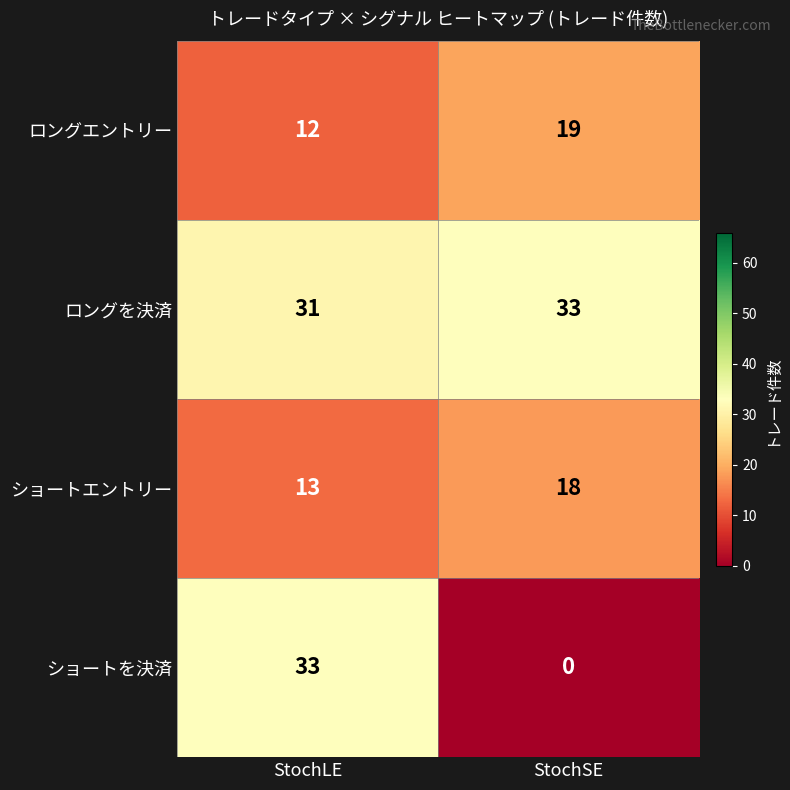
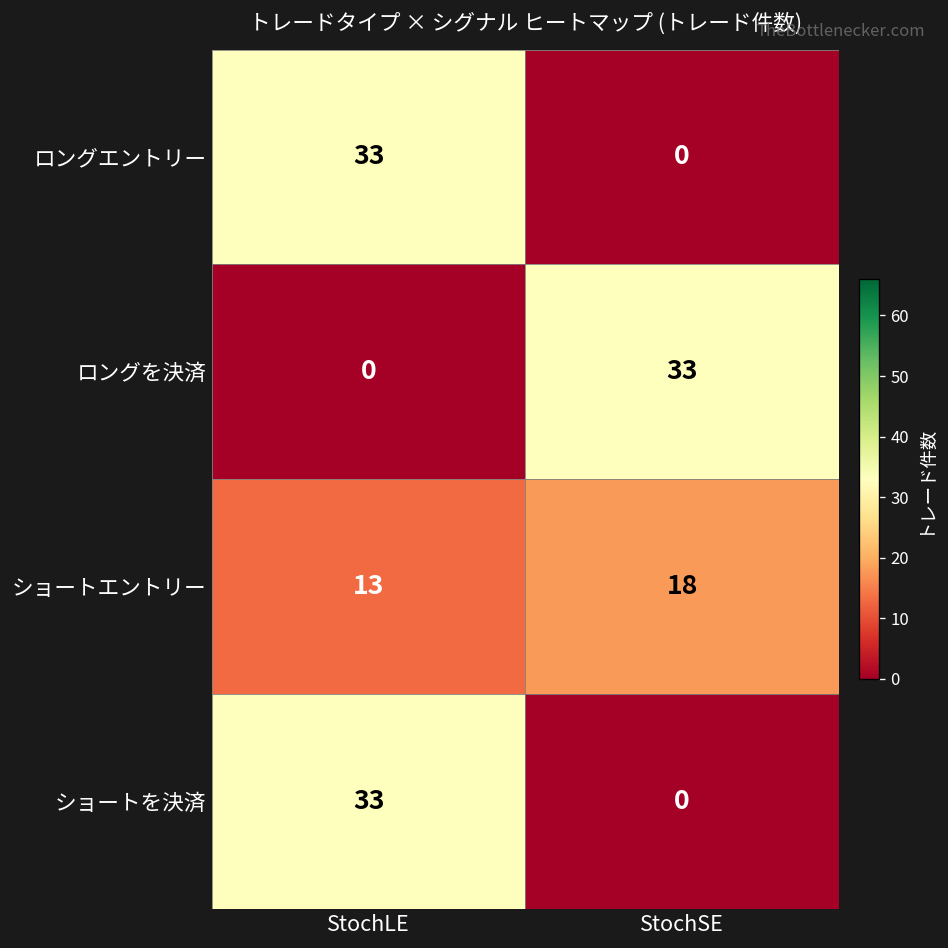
ロングエントリー, StochLE: 12 -> 33
ロングエントリー, StochSE: 19 -> 0
ロングを決済, StochLE: 31 -> 0
